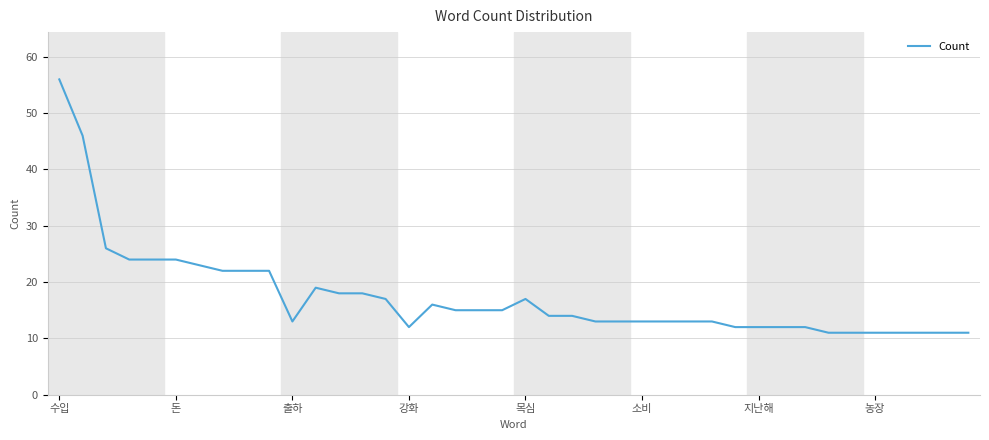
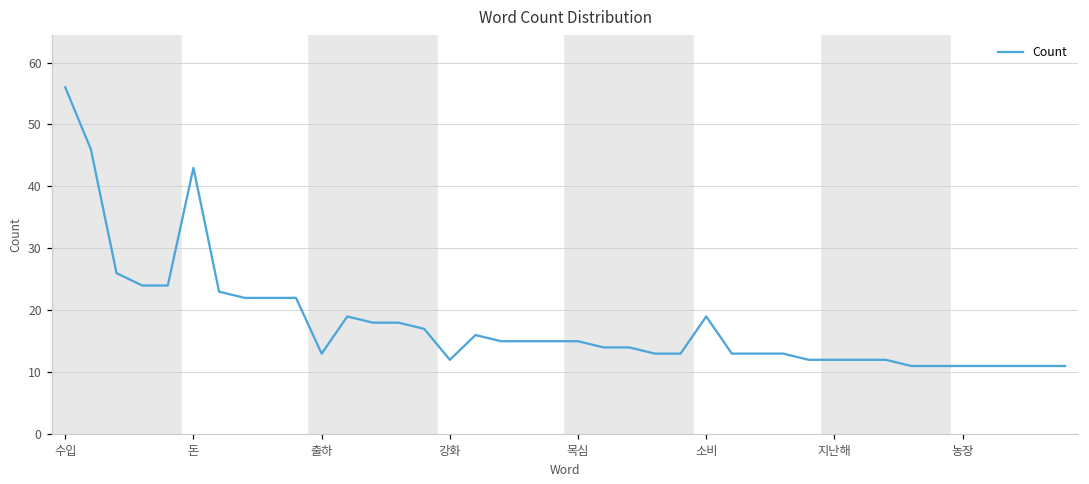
돈: 24 -> 43
목심: 17 -> 15
소비: 13 -> 19
